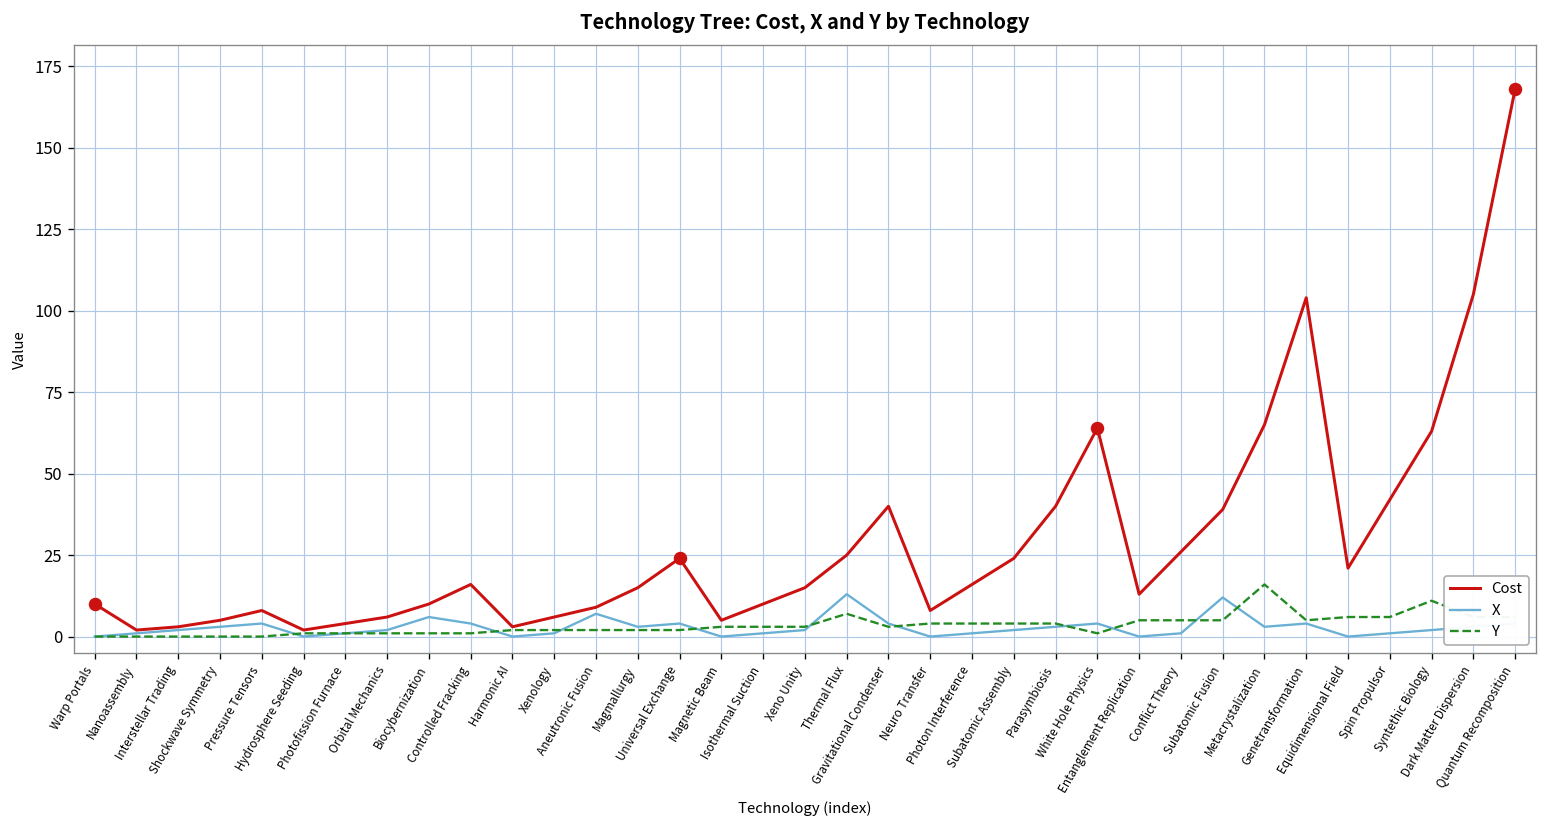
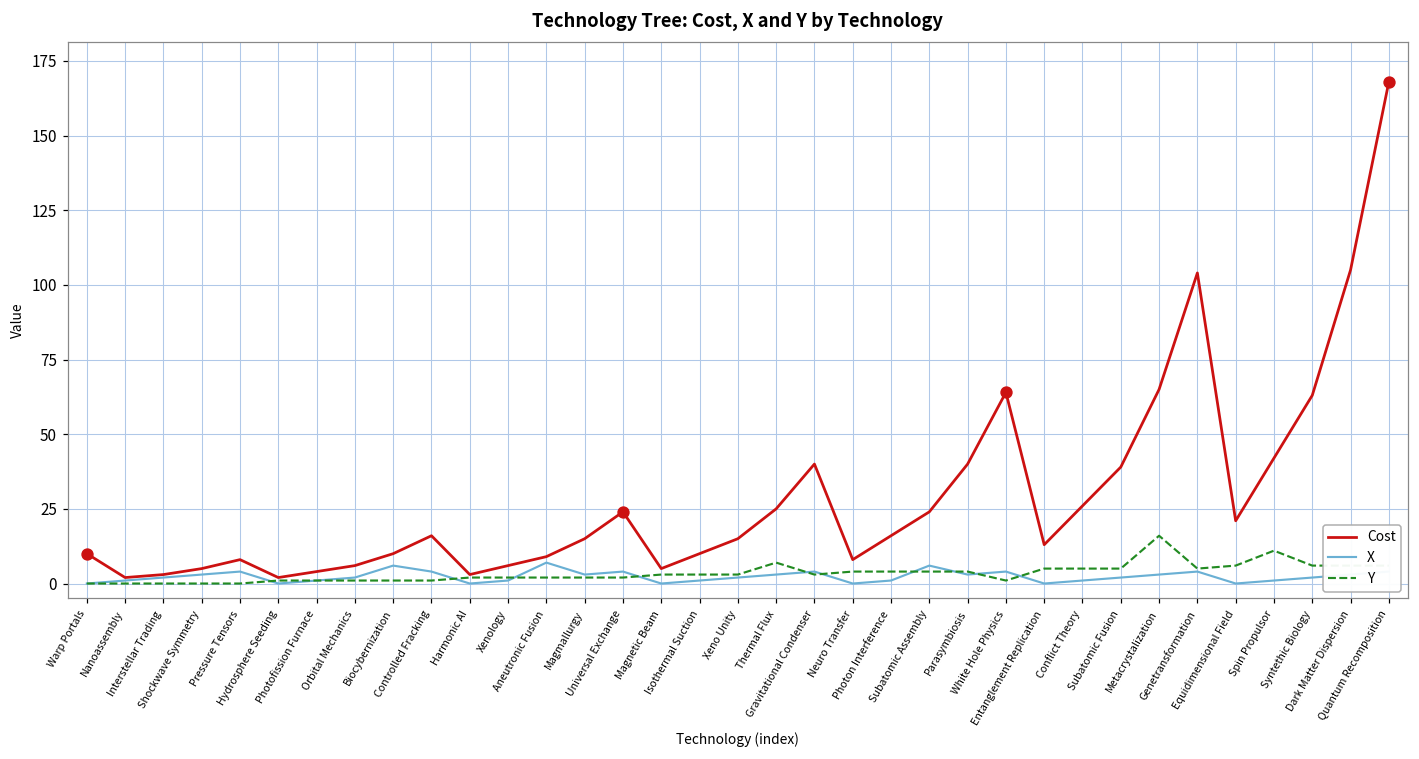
X, Thermal Flux: 13 -> 3
X, Subatomic Assembly: 2 -> 6
X, Subatomic Fusion: 12 -> 2
Y, Spin Propulsor: 6 -> 11
Y, Syntethic Biology: 11 -> 6
